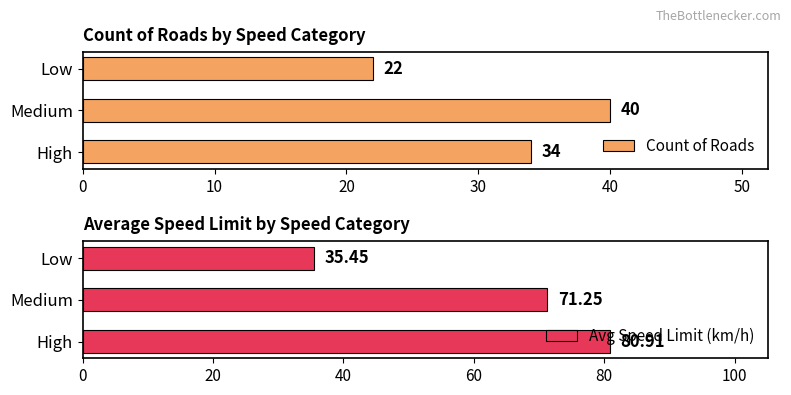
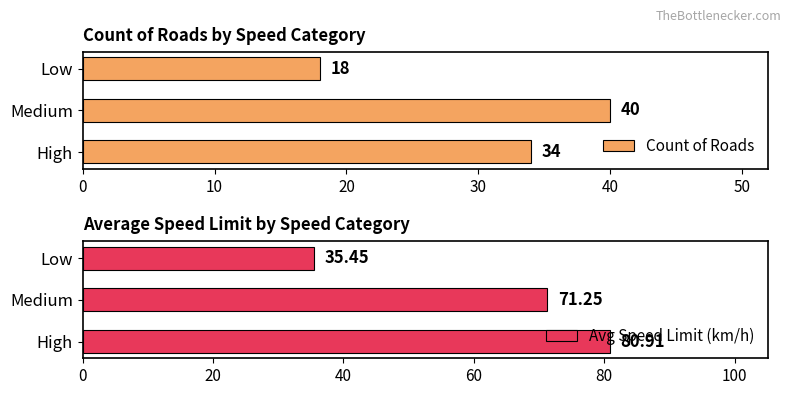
Count of Roads by Speed Category, Low: 22 -> 18
